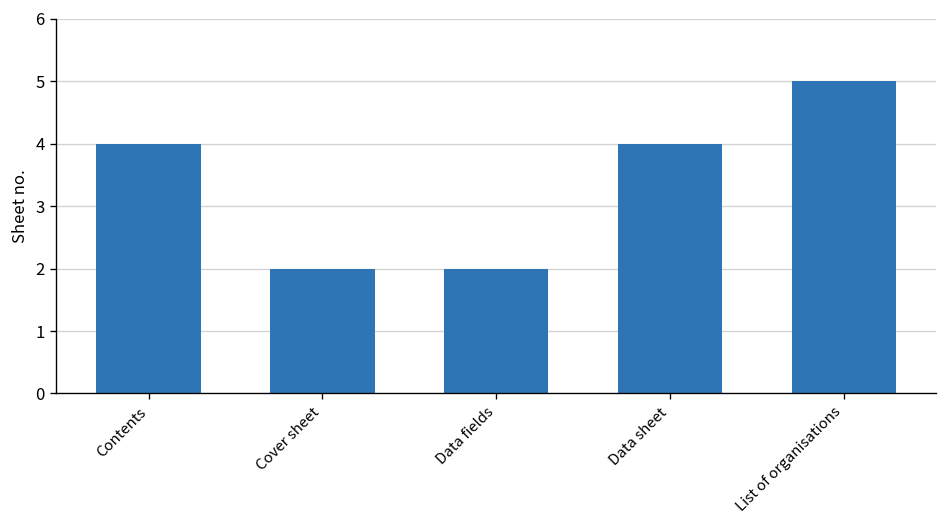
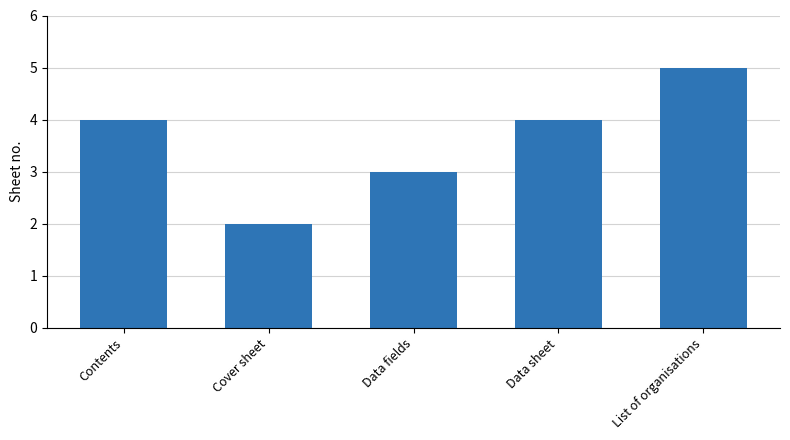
Data fields: 2 -> 3
